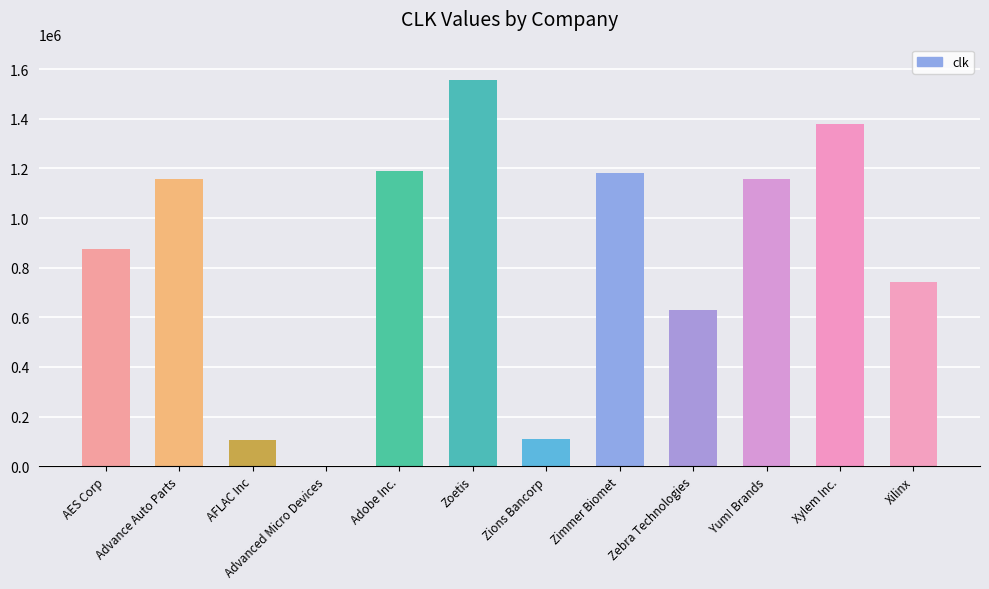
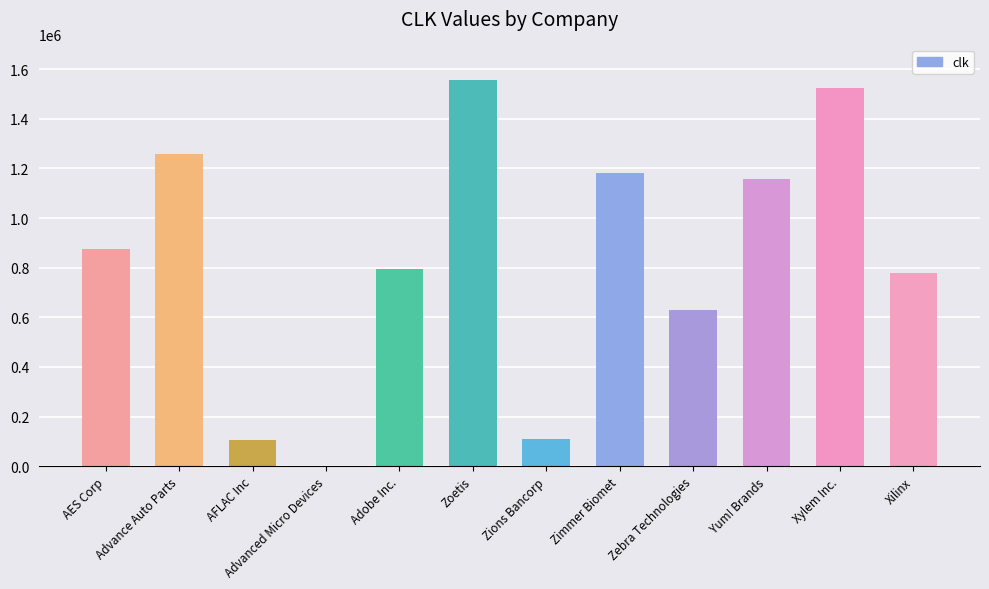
Advance Auto Parts: 1160000 -> 1260000
Adobe Inc.: 1190000 -> 800000
Xylem Inc.: 1380000 -> 1520000
Xilinx: 740000 -> 780000
